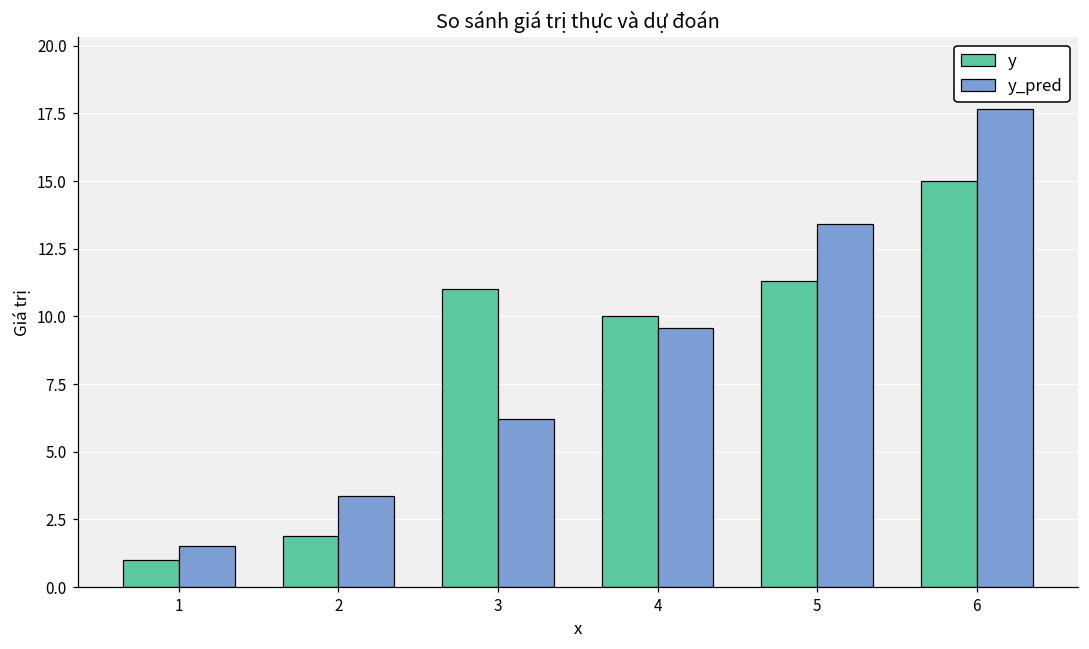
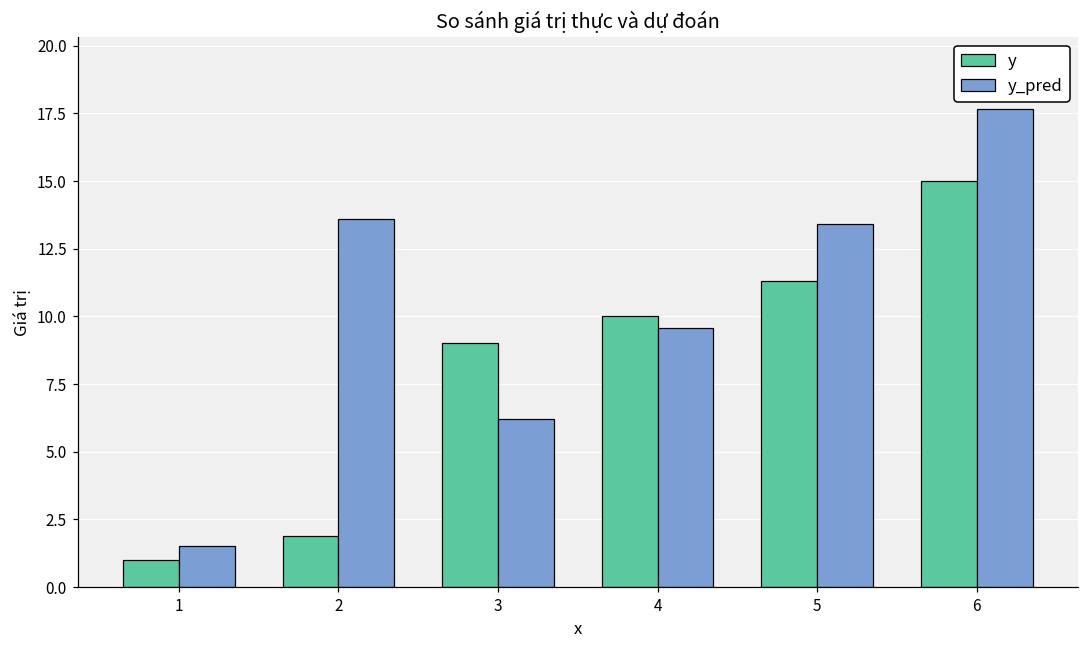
y_pred, 2: 3.4 -> 13.6
y, 3: 11 -> 9
